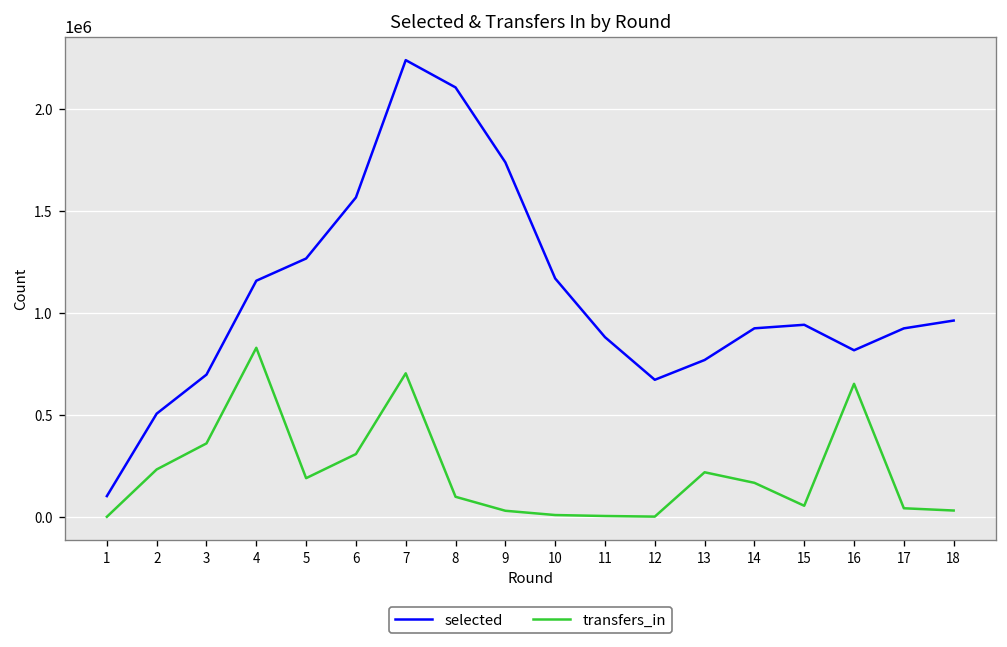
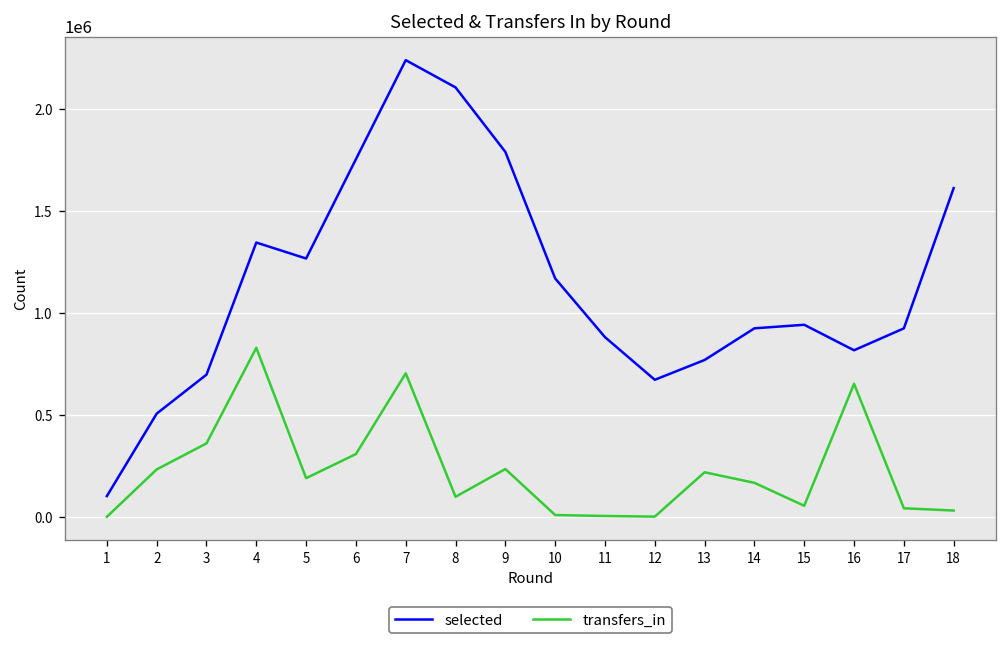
selected, 4: 1160000 -> 1350000
selected, 6: 1570000 -> 1750000
selected, 9: 1740000 -> 1790000
transfers_in, 9: 30000 -> 230000
selected, 18: 960000 -> 1610000
